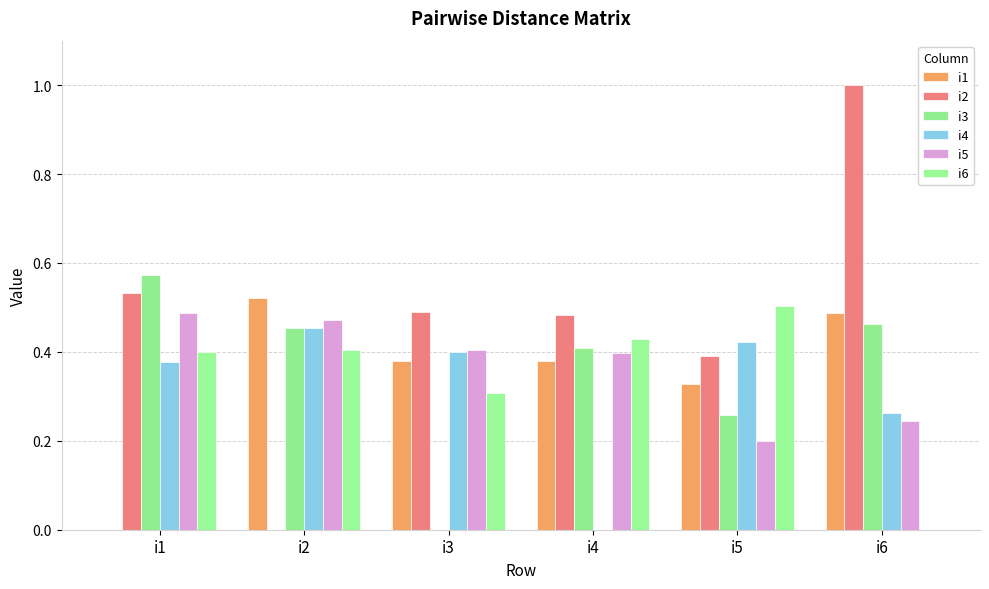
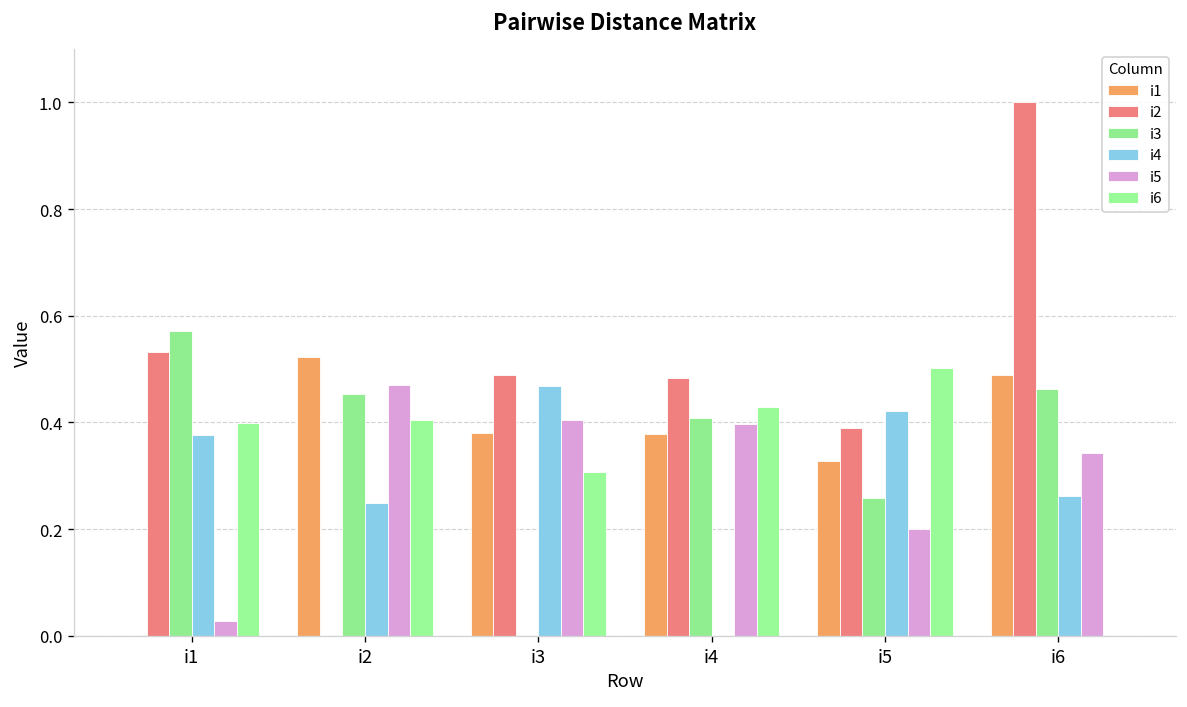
i5, i1: 0.49 -> 0.03
i4, i2: 0.45 -> 0.25
i4, i3: 0.40 -> 0.47
i5, i6: 0.24 -> 0.34
